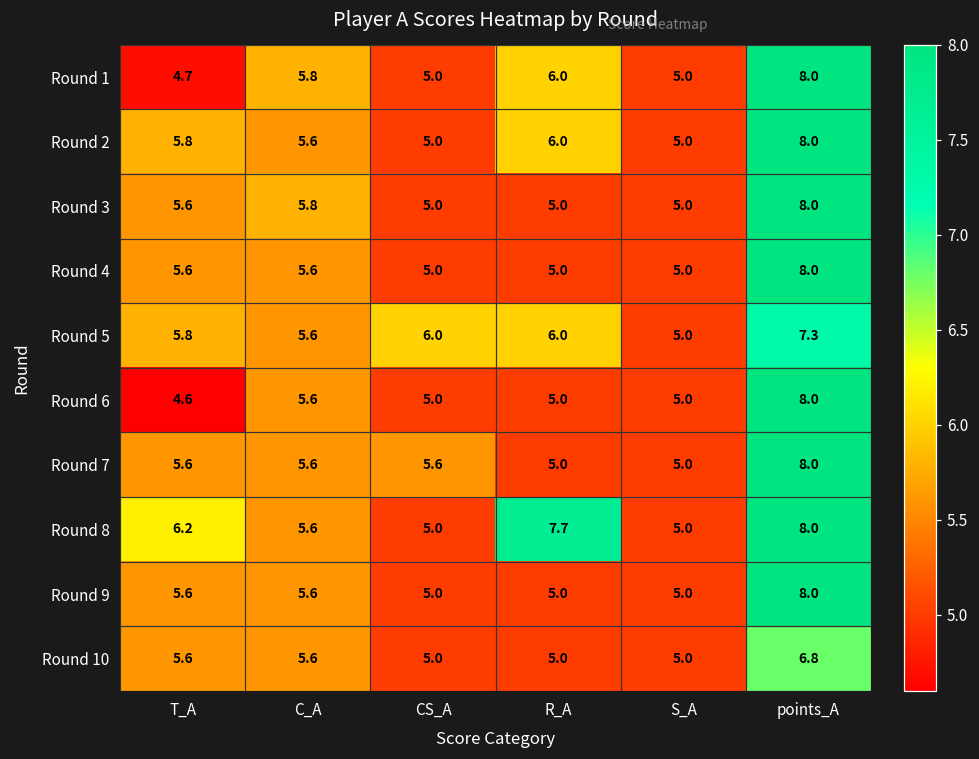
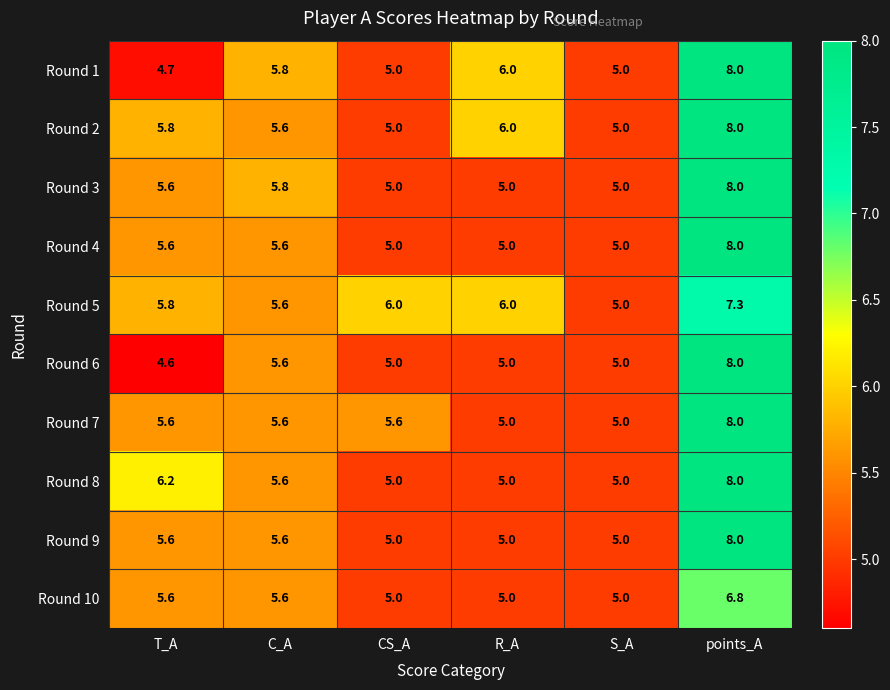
Round 8, R_A: 7.7 -> 5.0
